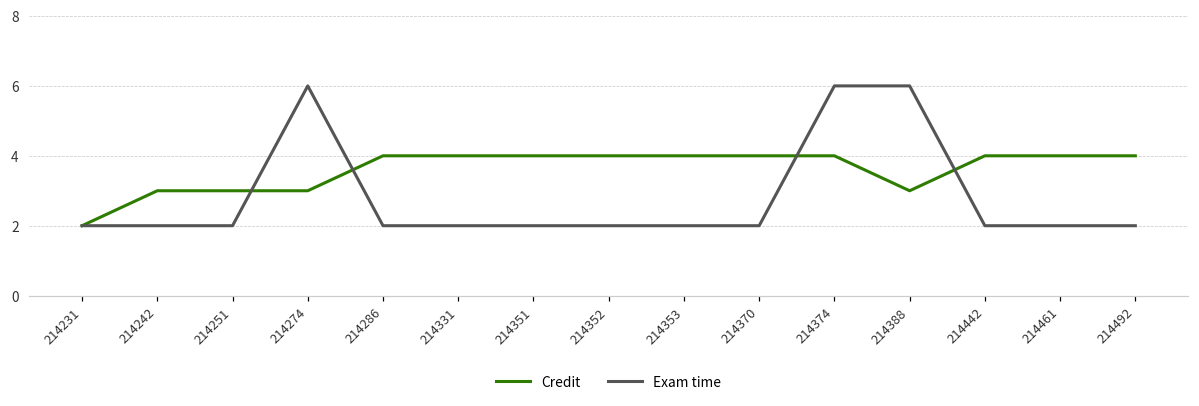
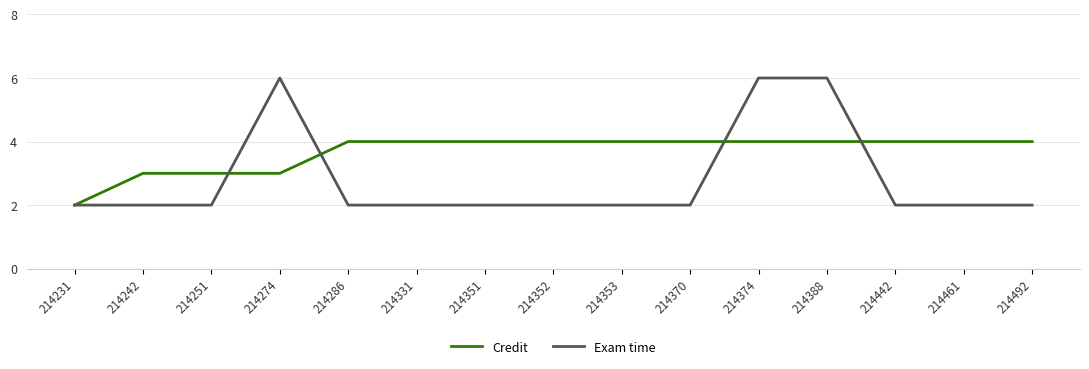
Credit, 214388: 3 -> 4
